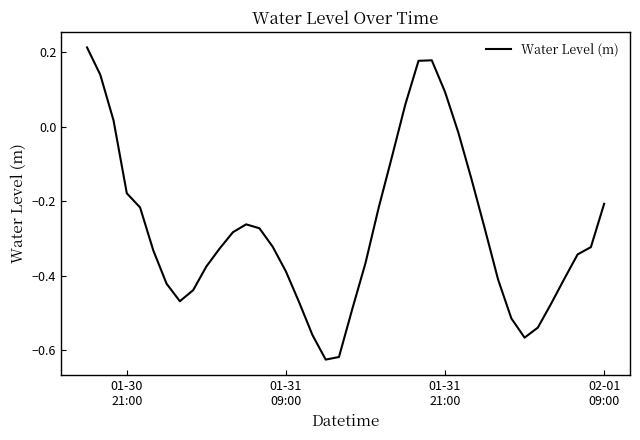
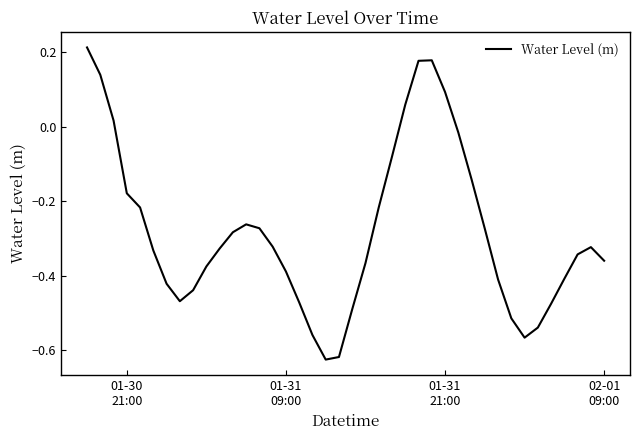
02-01 09:00: -0.21 -> -0.36
